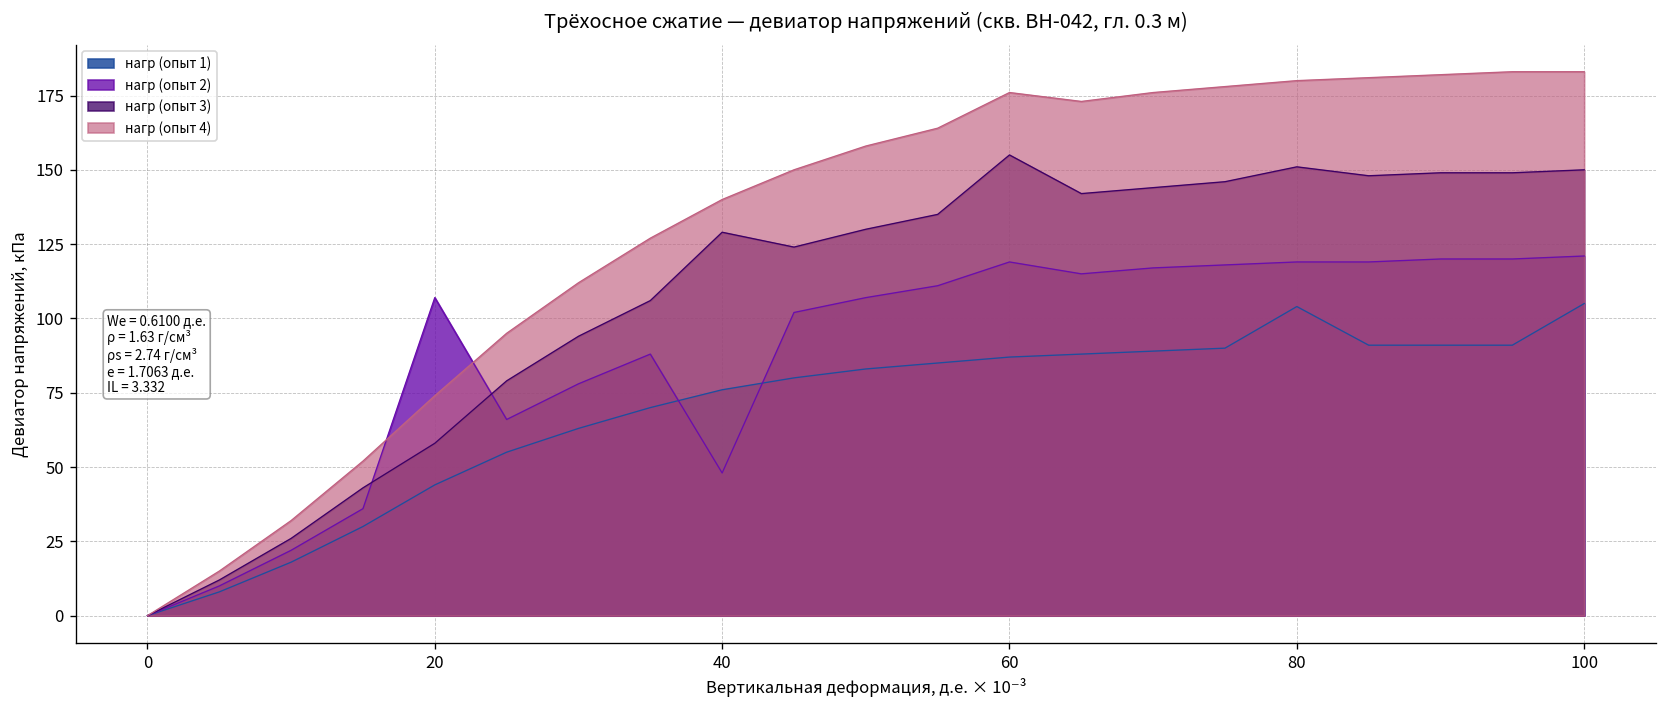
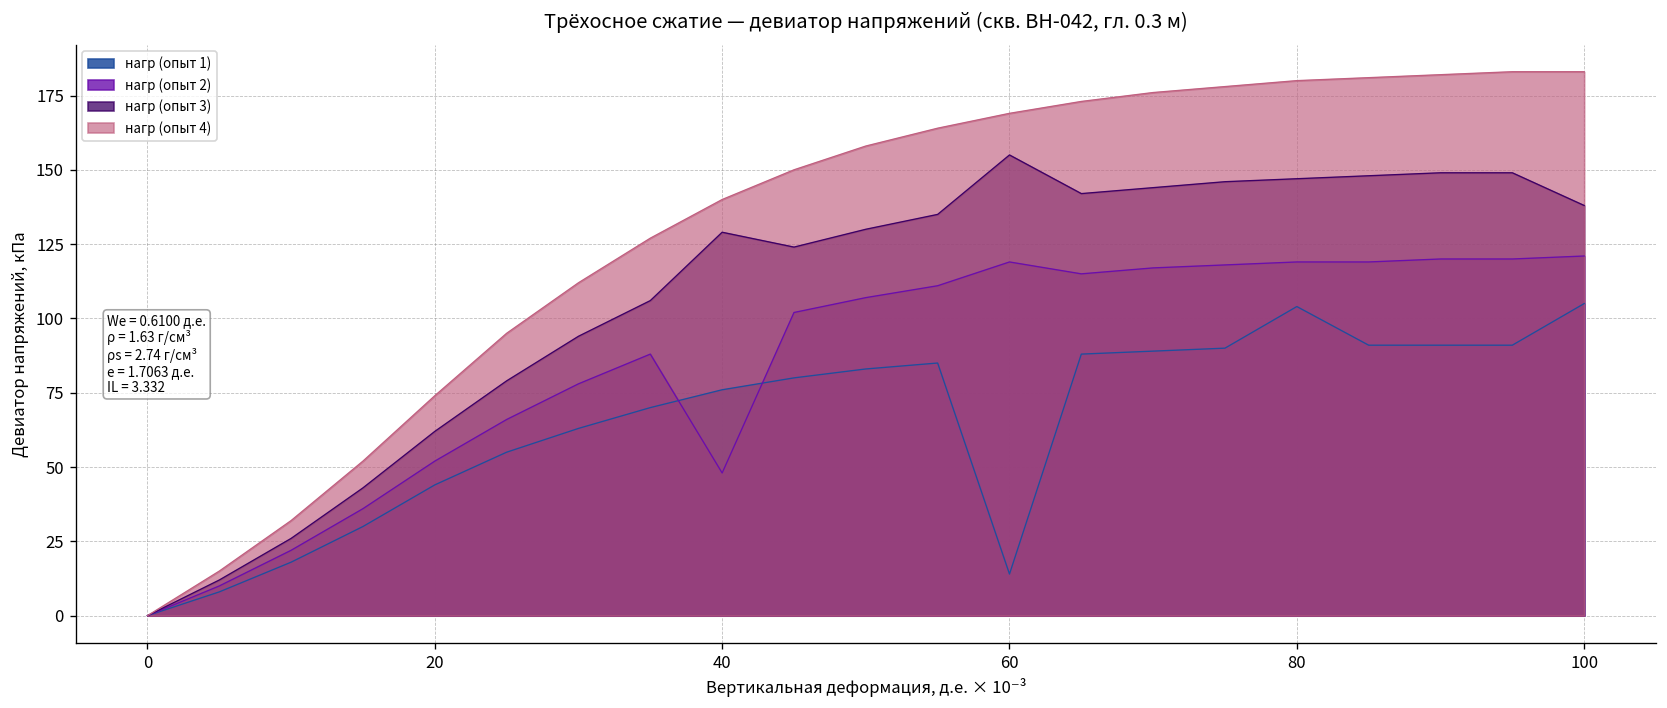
нагр (опыт 2), 20: 107 -> 52
нагр (опыт 3), 20: 58 -> 62
нагр (опыт 1), 60: 87 -> 14
нагр (опыт 4), 60: 176 -> 169
нагр (опыт 3), 80: 151 -> 147
нагр (опыт 3), 100: 150 -> 138
